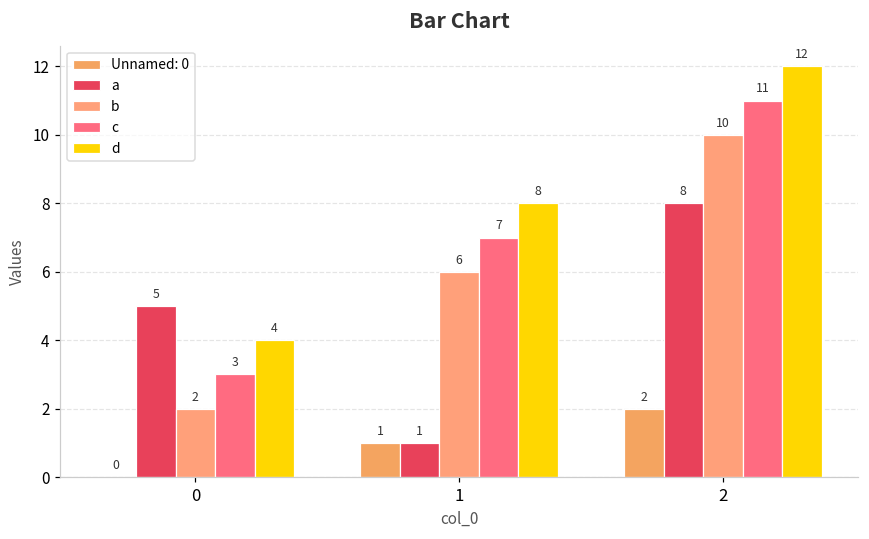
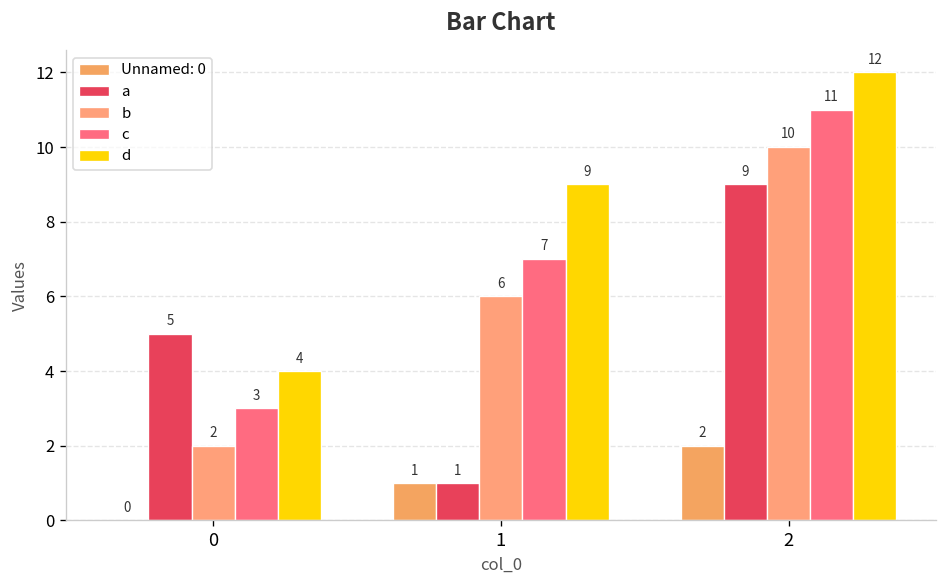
d, 1: 8 -> 9
a, 2: 8 -> 9
